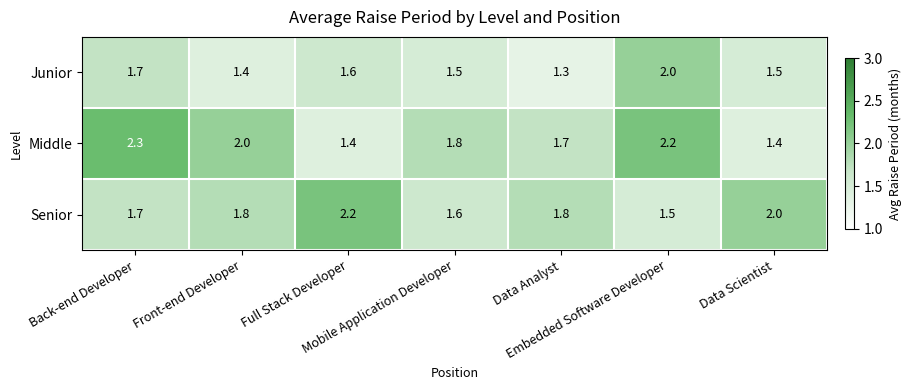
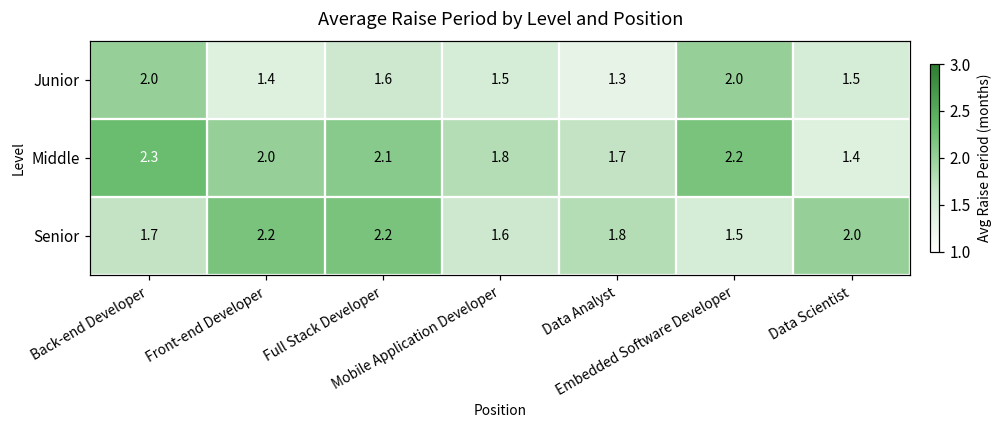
Junior, Back-end Developer: 1.7 -> 2.0
Middle, Full Stack Developer: 1.4 -> 2.1
Senior, Front-end Developer: 1.8 -> 2.2
